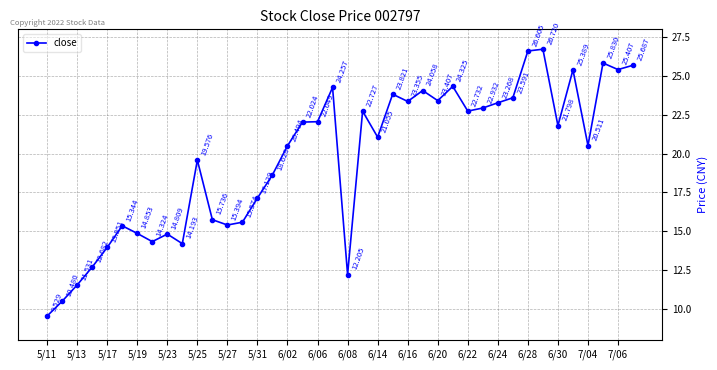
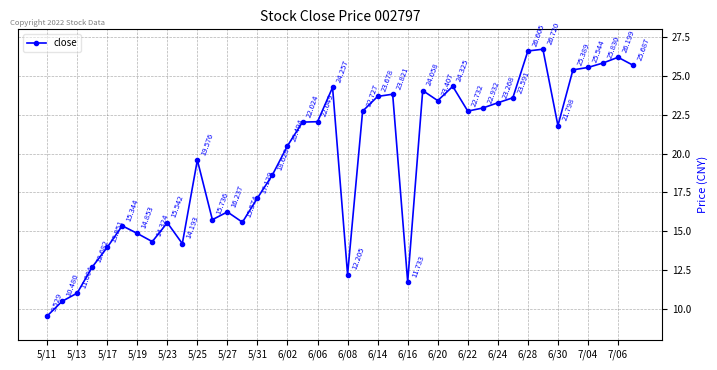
5/13: 11.531 -> 11.004
5/23: 14.809 -> 15.542
5/27: 15.394 -> 16.237
6/14: 21.055 -> 23.678
6/16: 23.355 -> 11.733
7/04: 20.511 -> 25.544
7/06: 25.407 -> 26.199
